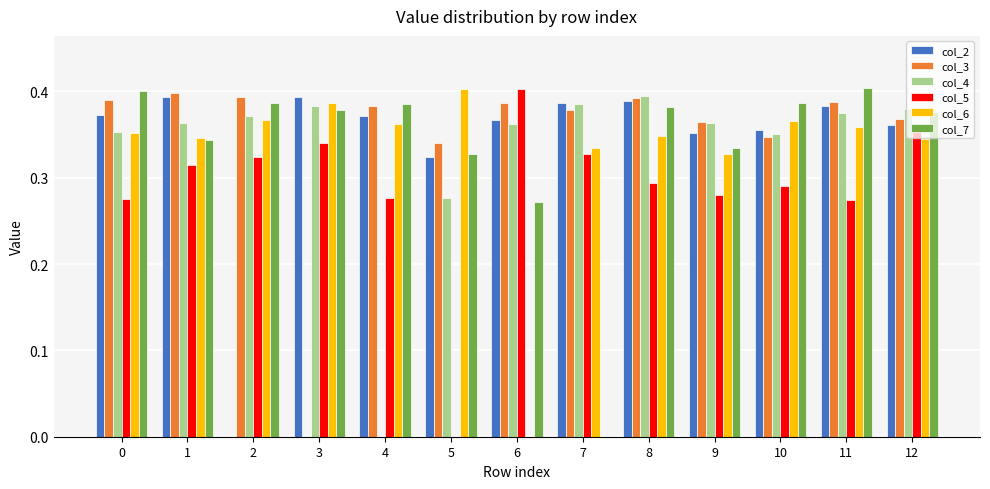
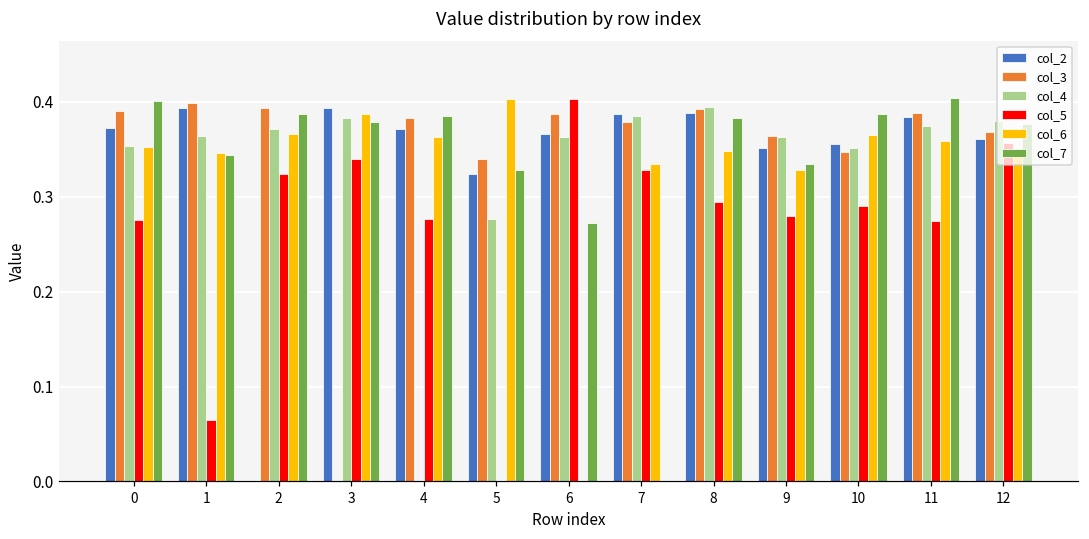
col_5, 1: 0.31 -> 0.07
